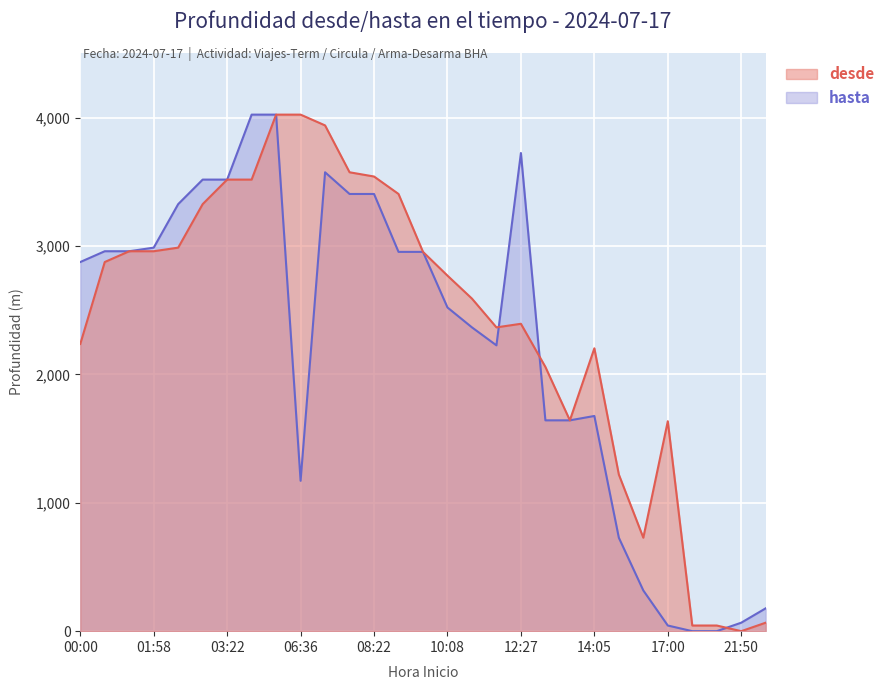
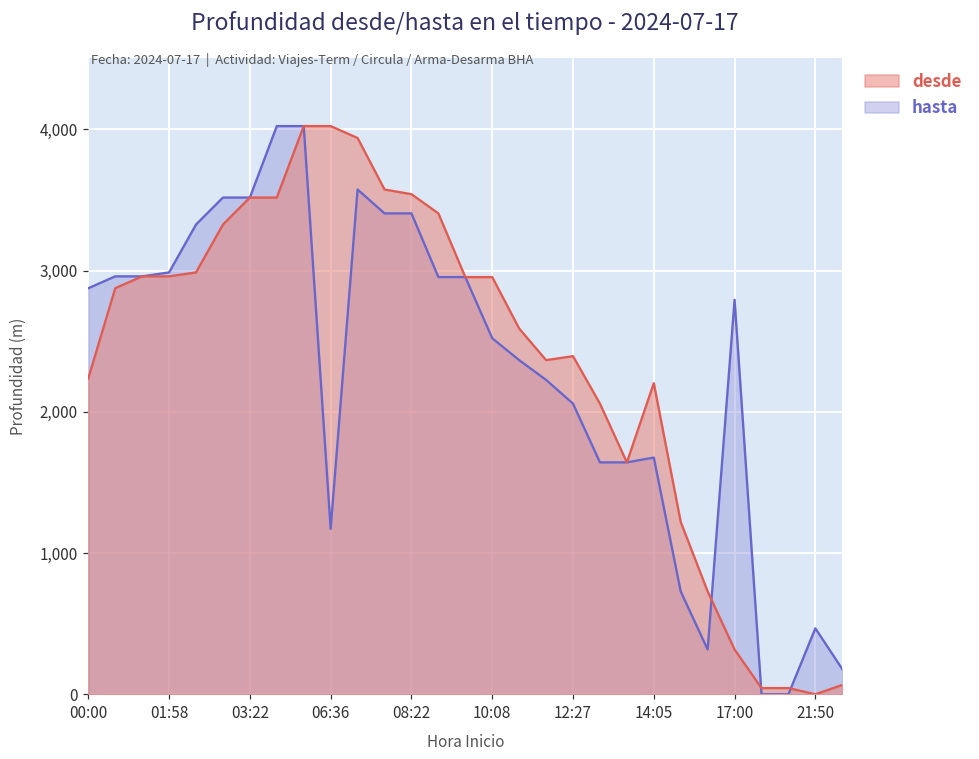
desde, 10:08: 2,770 -> 2,950
hasta, 12:27: 3,720 -> 2,060
desde, 17:00: 1,640 -> 320
hasta, 17:00: 40 -> 2,790
hasta, 21:50: 70 -> 470
